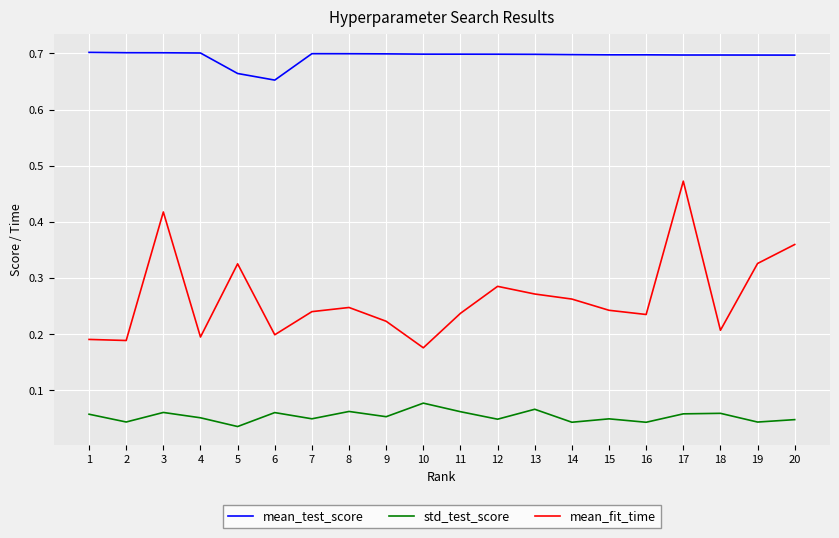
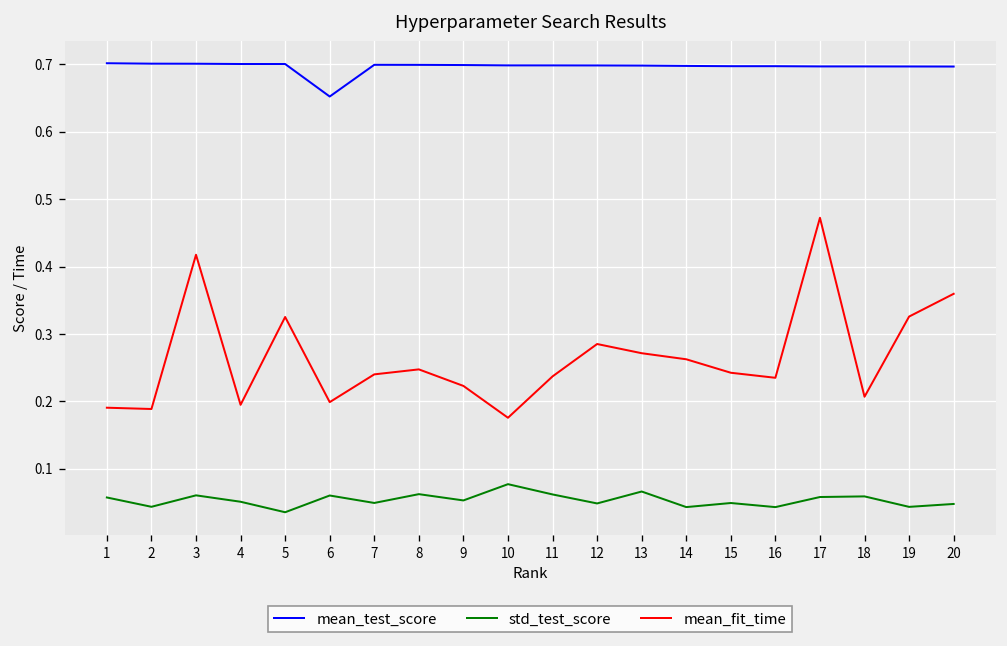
mean_test_score, 5: 0.66 -> 0.70
